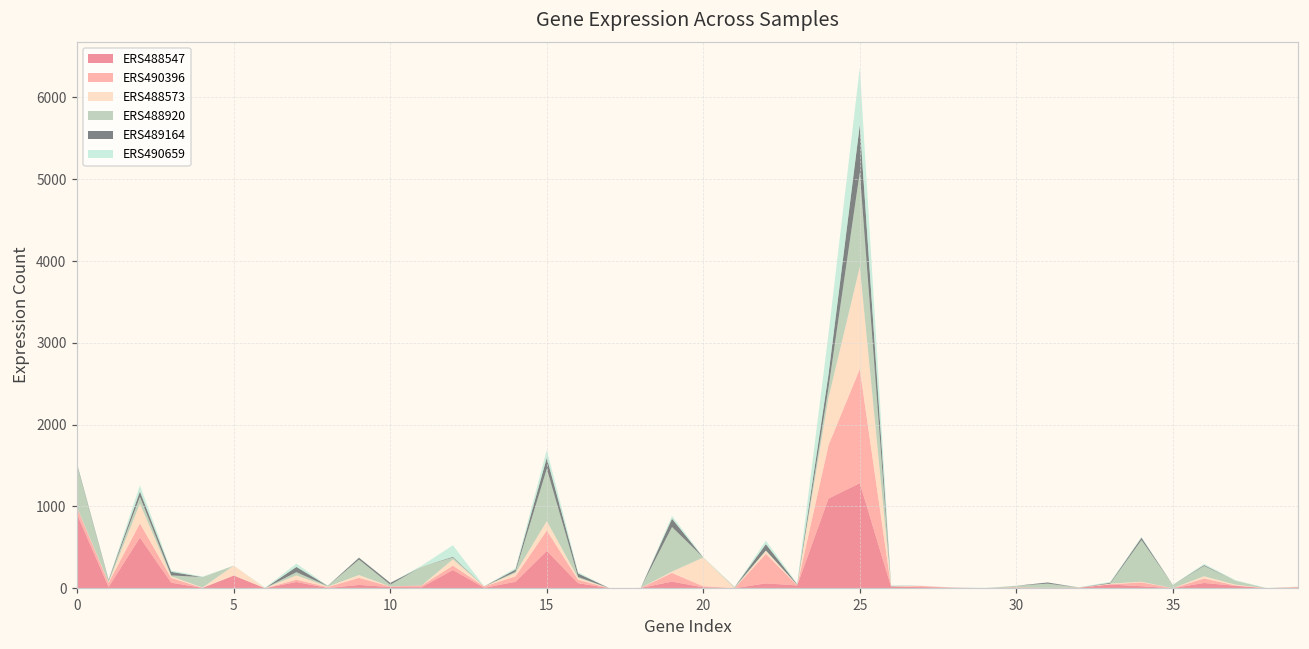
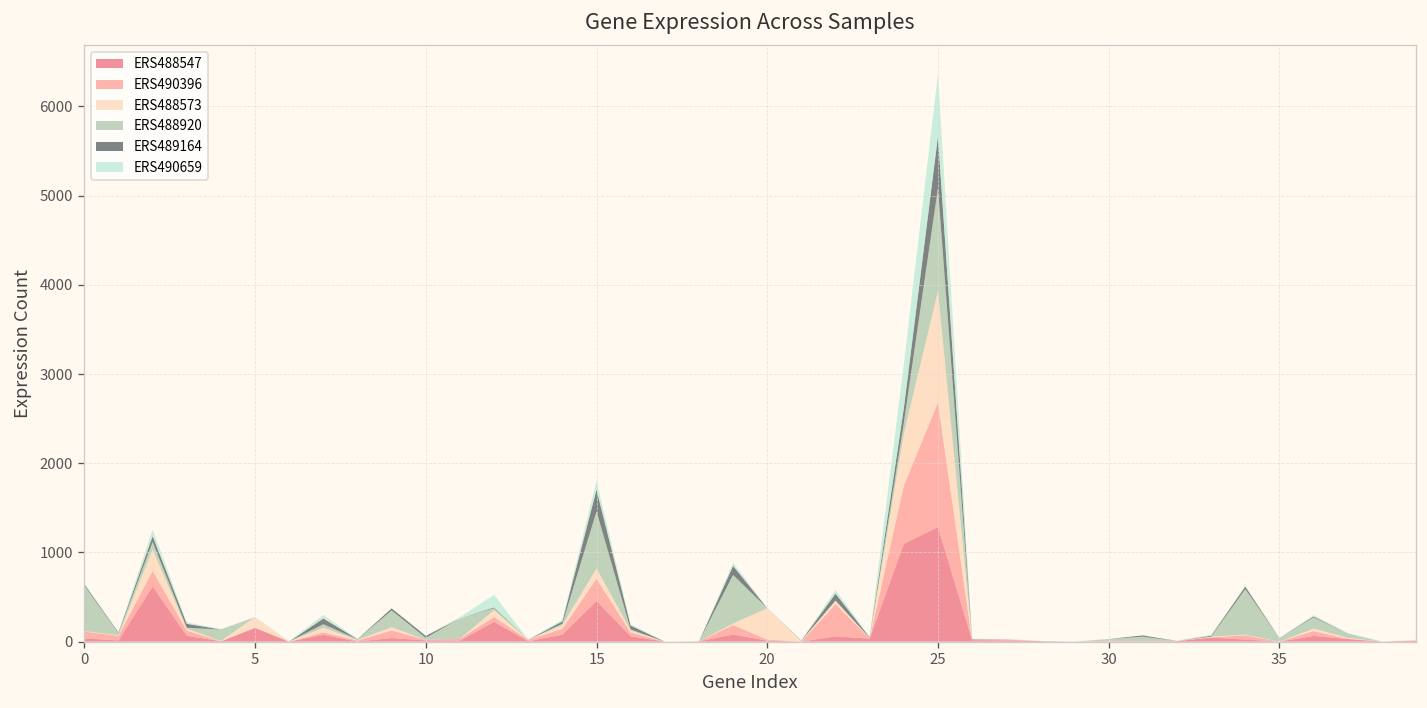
ERS488547, 0: 900 -> 0
ERS489164, 15: 100 -> 200
